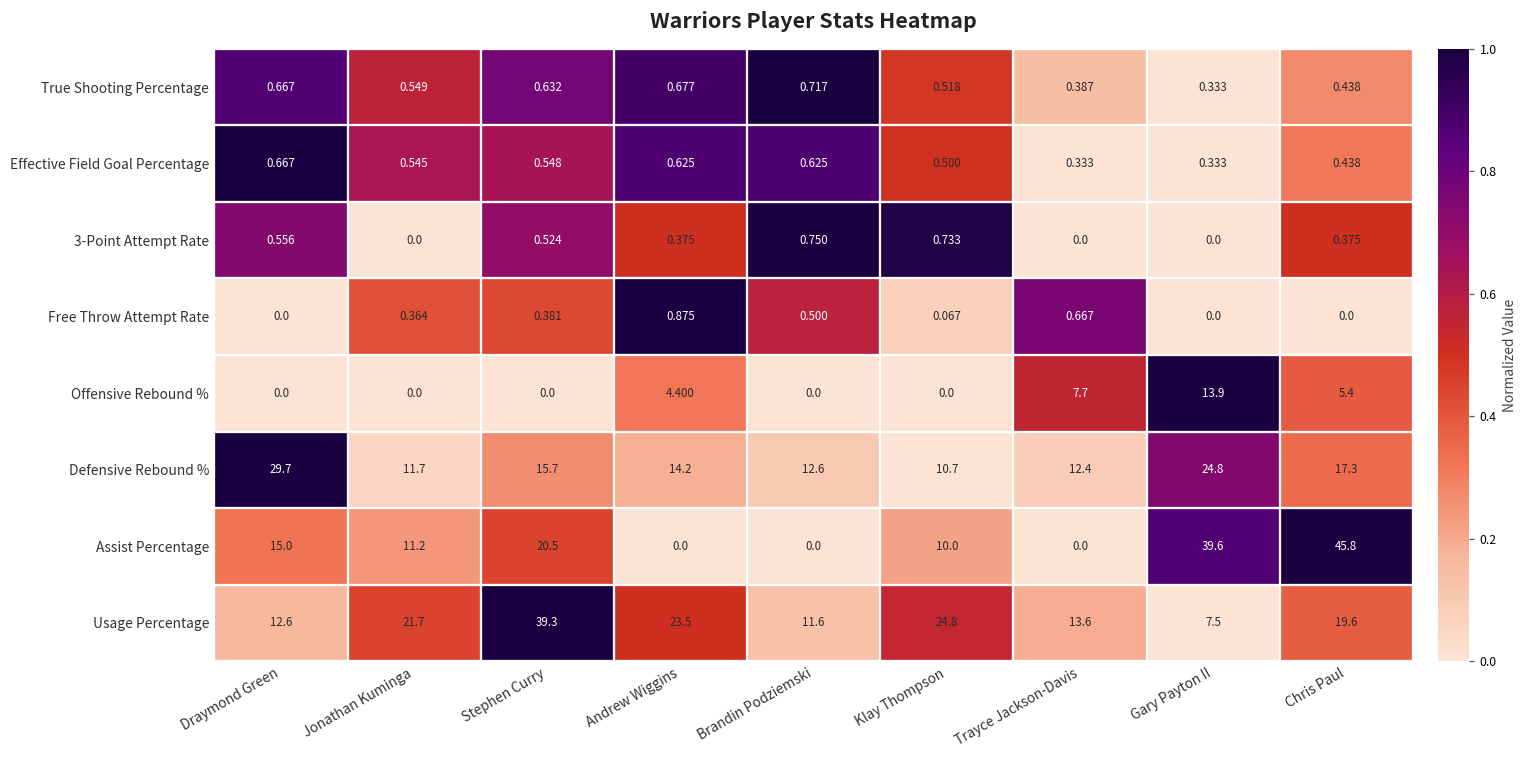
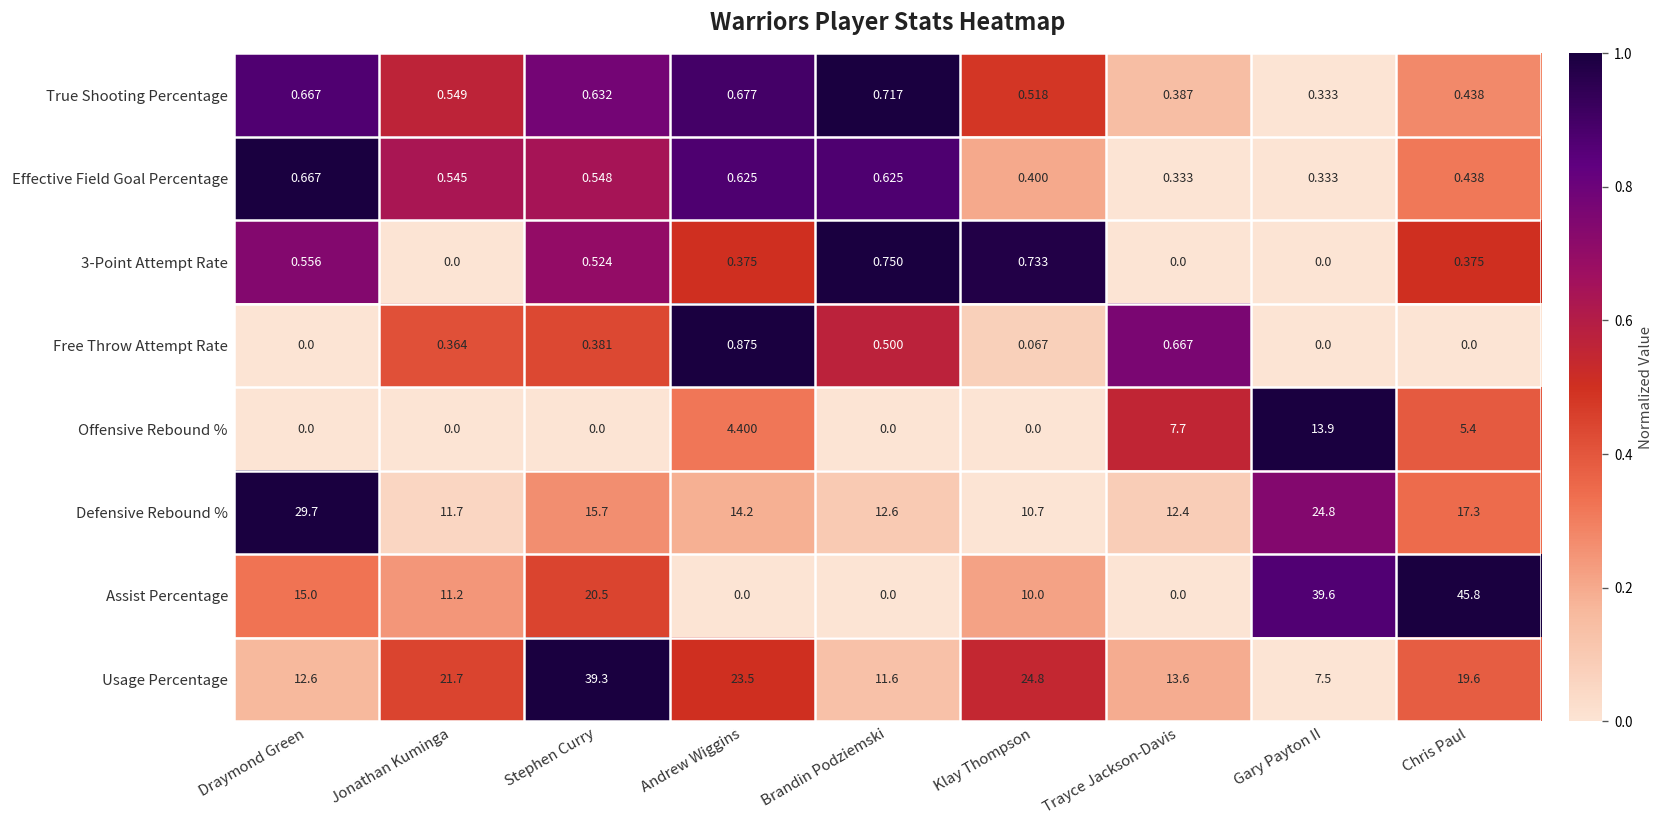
Effective Field Goal Percentage, Klay Thompson: 0.500 -> 0.400
